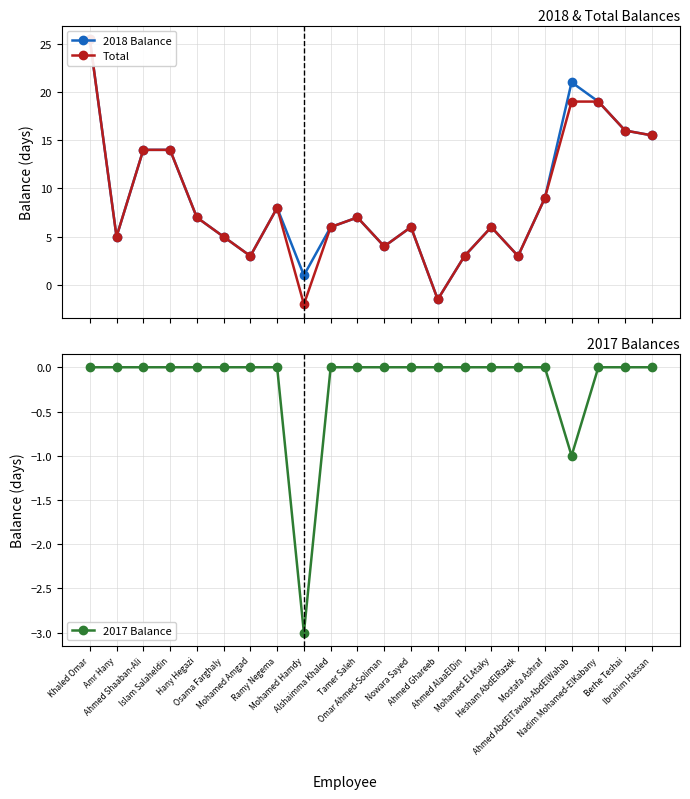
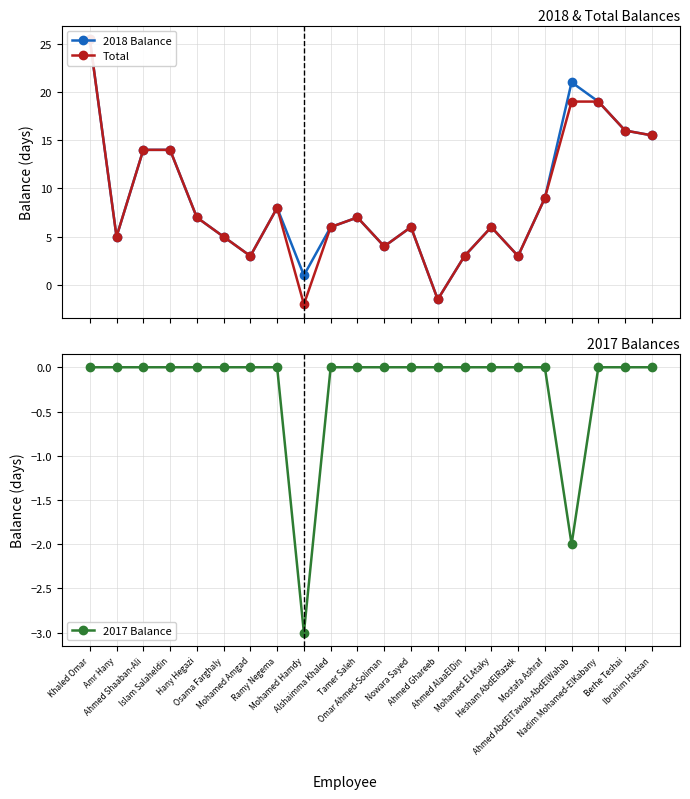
2017 Balances, Ahmed AbdElTawab-AbdElWahab: -1 -> -2
